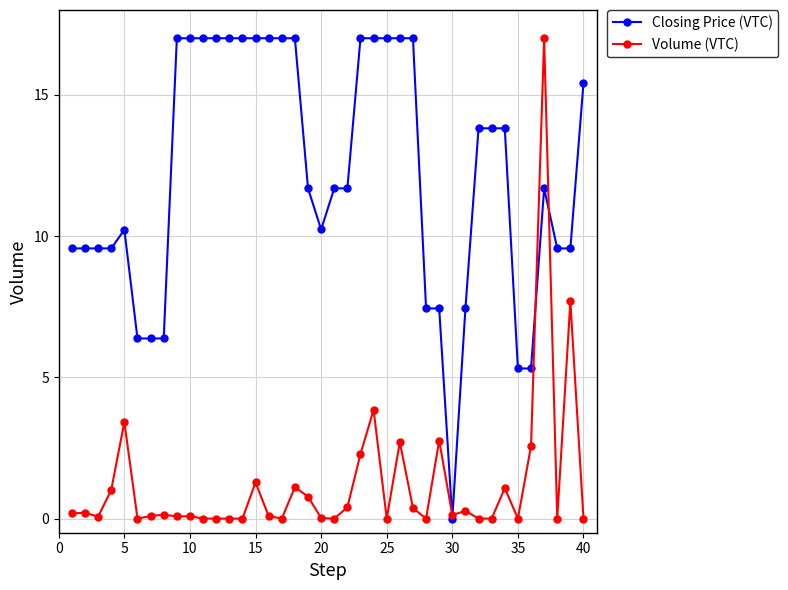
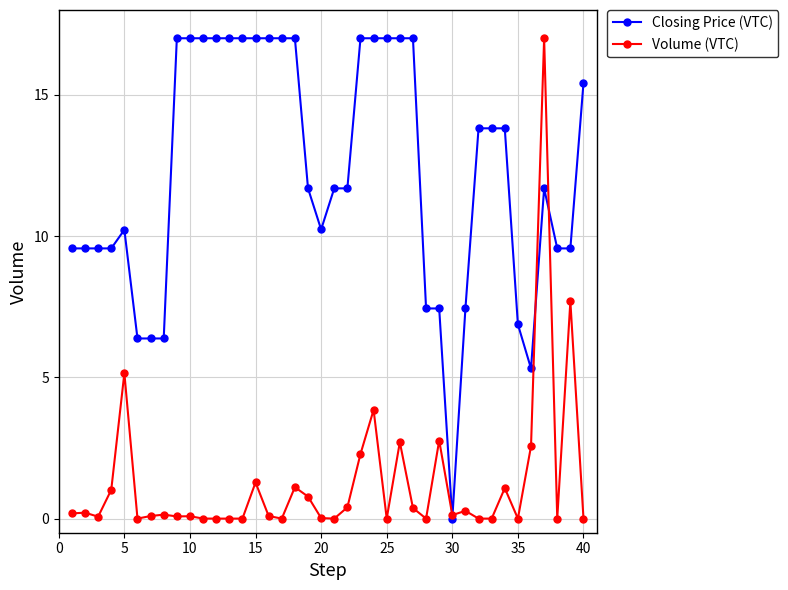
Volume (VTC), 5: 3.4 -> 5.1
Closing Price (VTC), 35: 5.3 -> 6.9
